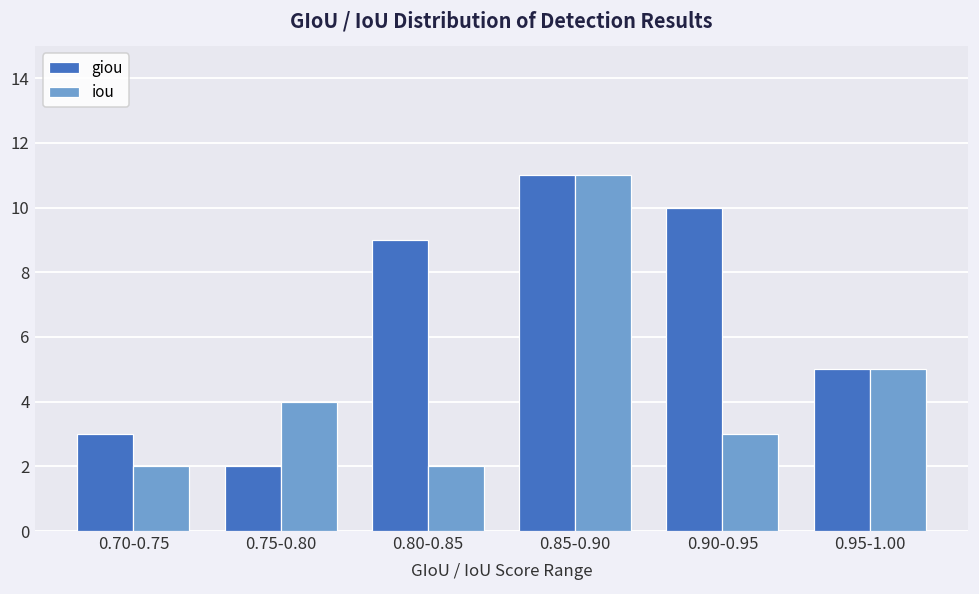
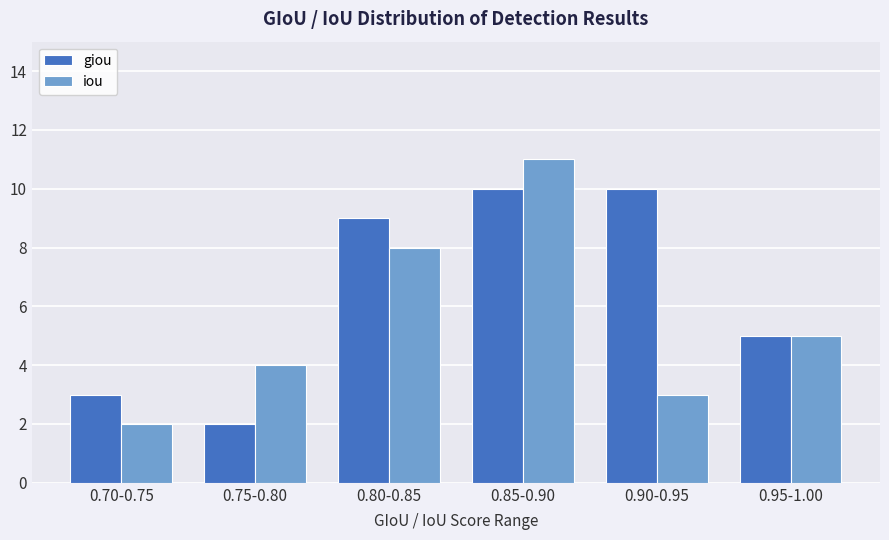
iou, 0.80-0.85: 2 -> 8
giou, 0.85-0.90: 11 -> 10
